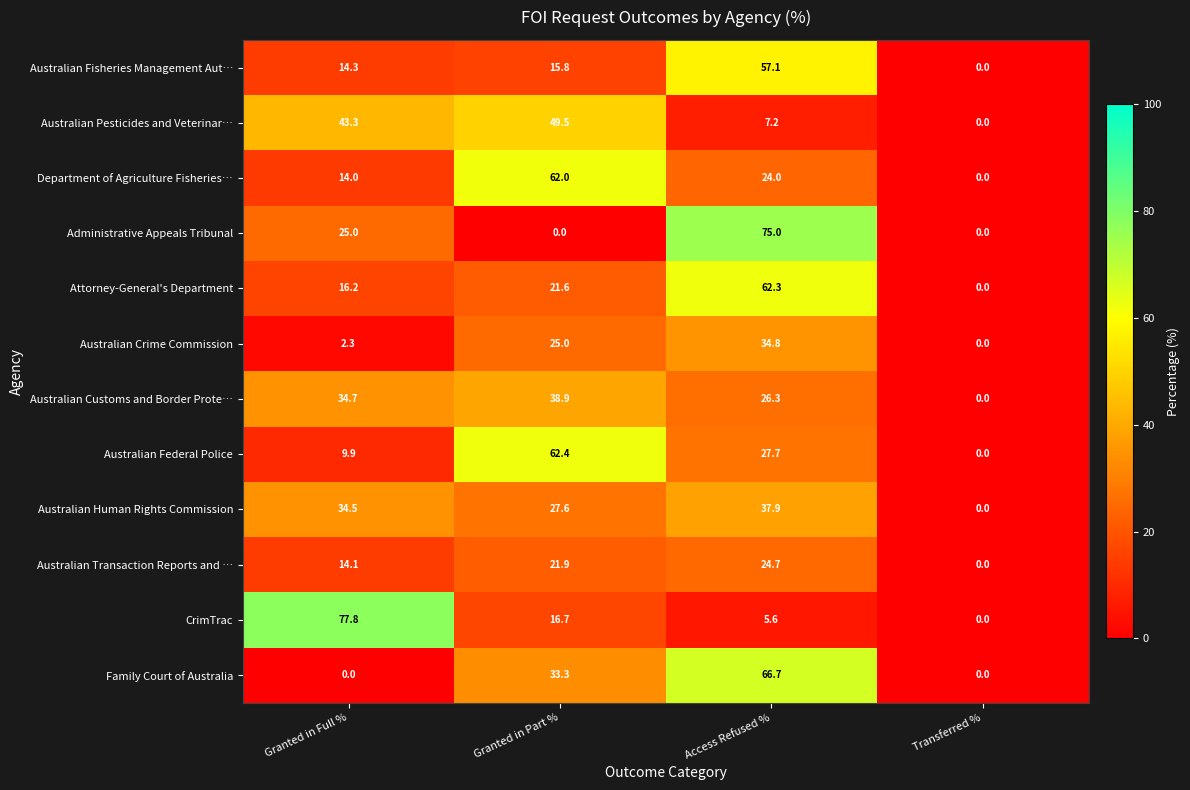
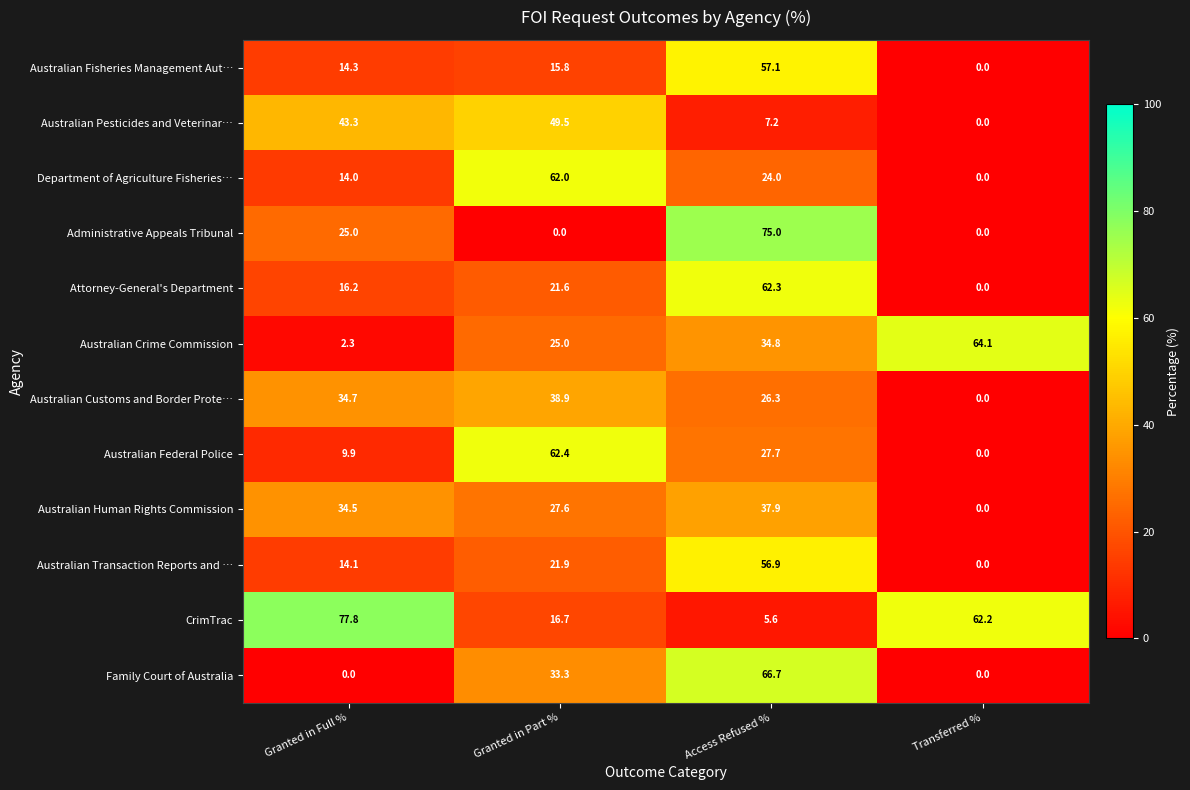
Australian Crime Commission, Transferred %: 0.0 -> 64.1
Australian Transaction Reports and …, Access Refused %: 24.7 -> 56.9
CrimTrac, Transferred %: 0.0 -> 62.2
